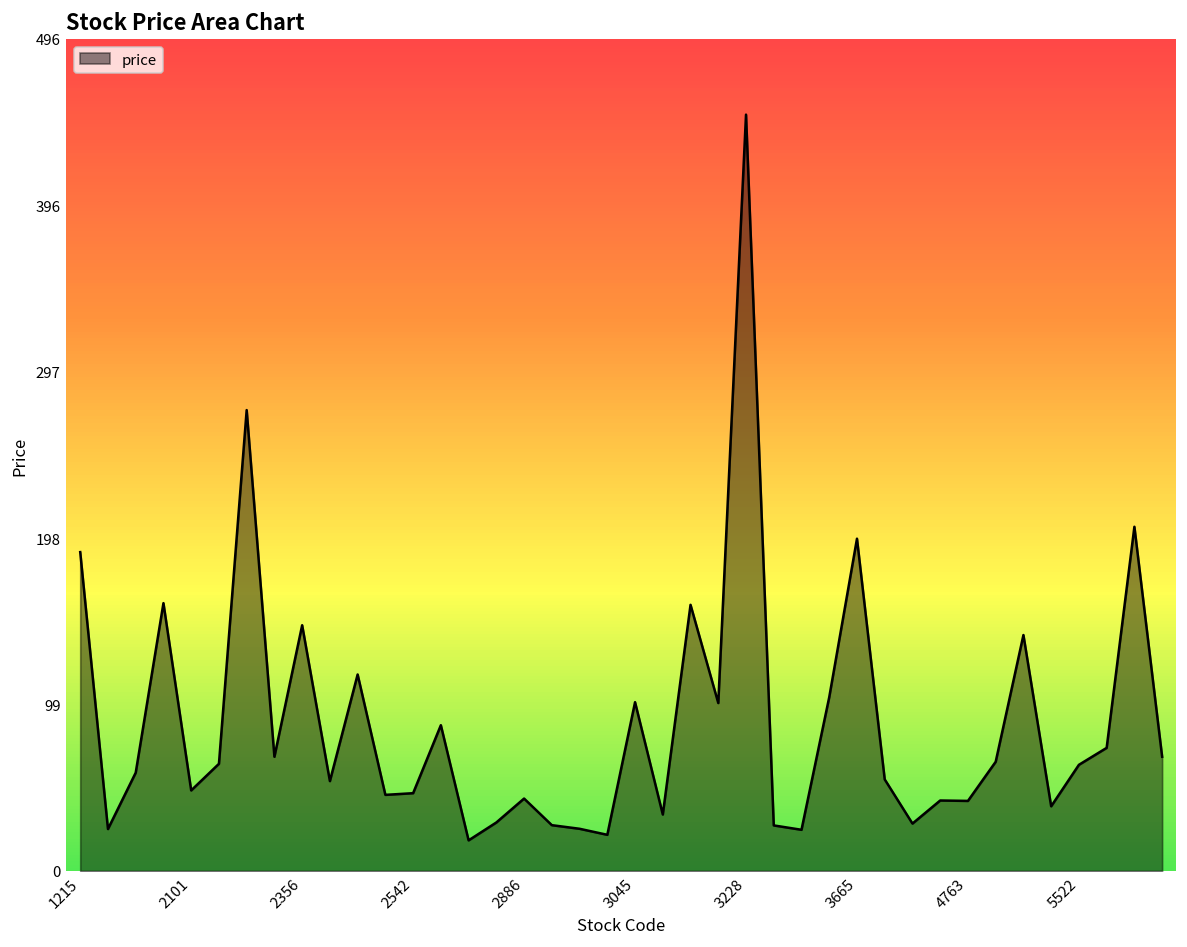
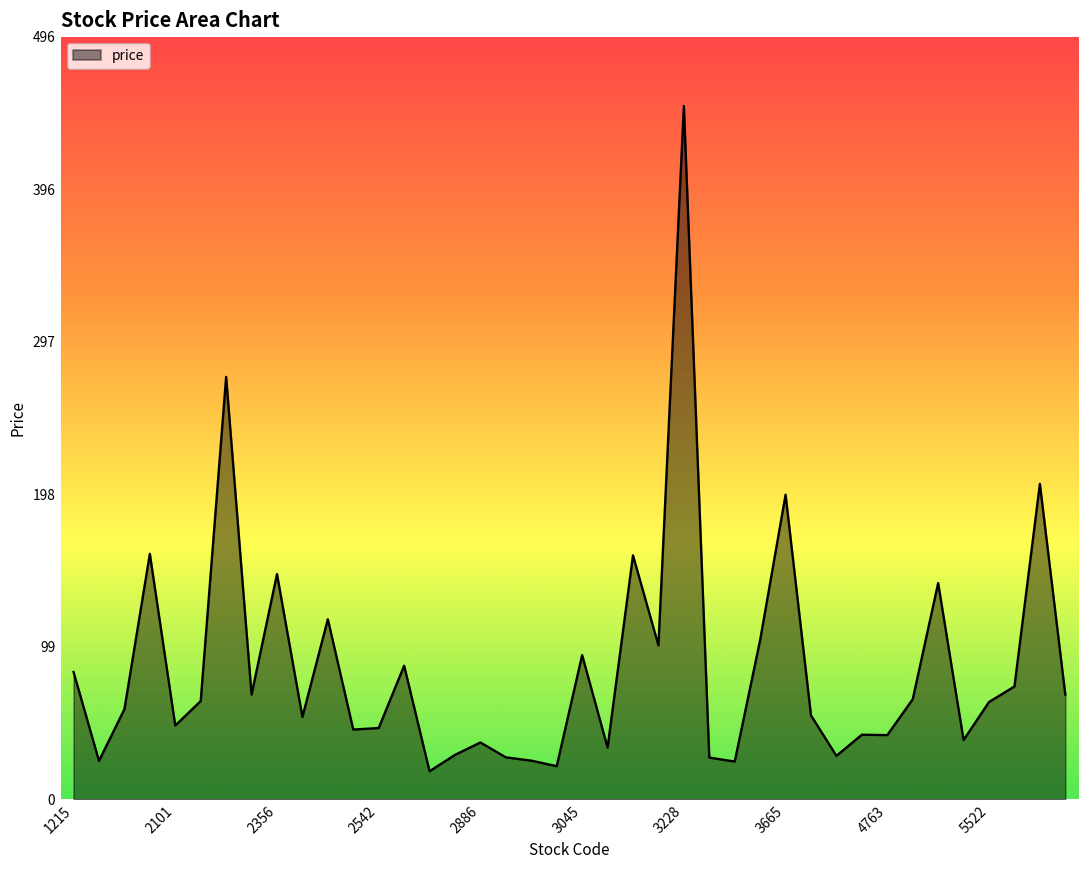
1215: 190 -> 83
2886: 43 -> 37
3045: 101 -> 94
